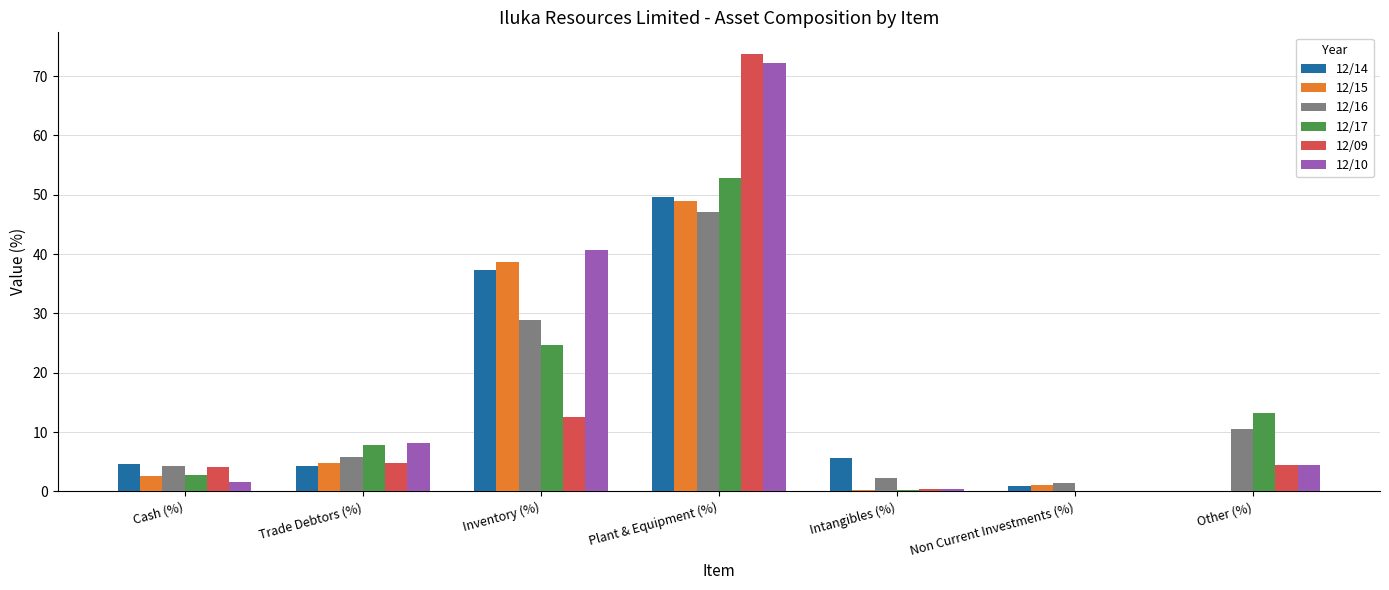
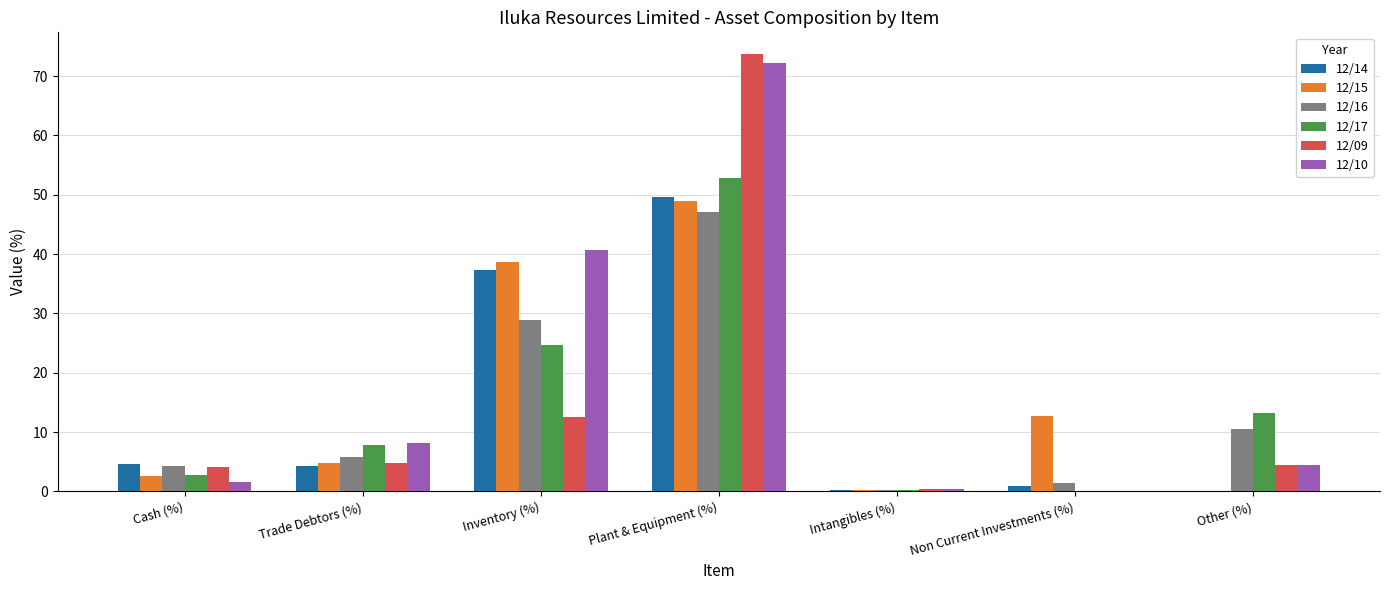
12/14, Intangibles (%): 6 -> 0
12/16, Intangibles (%): 2 -> 0
12/15, Non Current Investments (%): 1 -> 13
